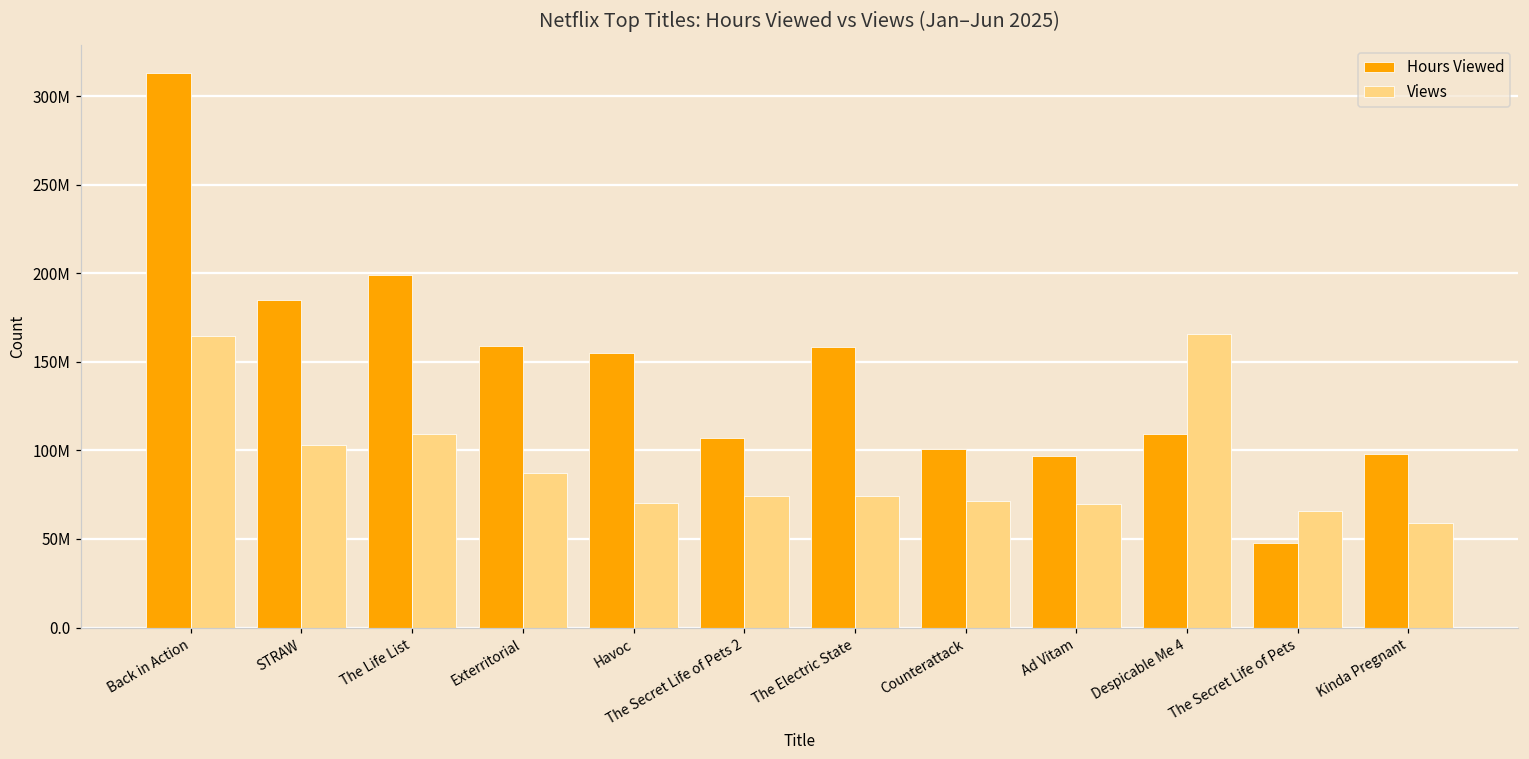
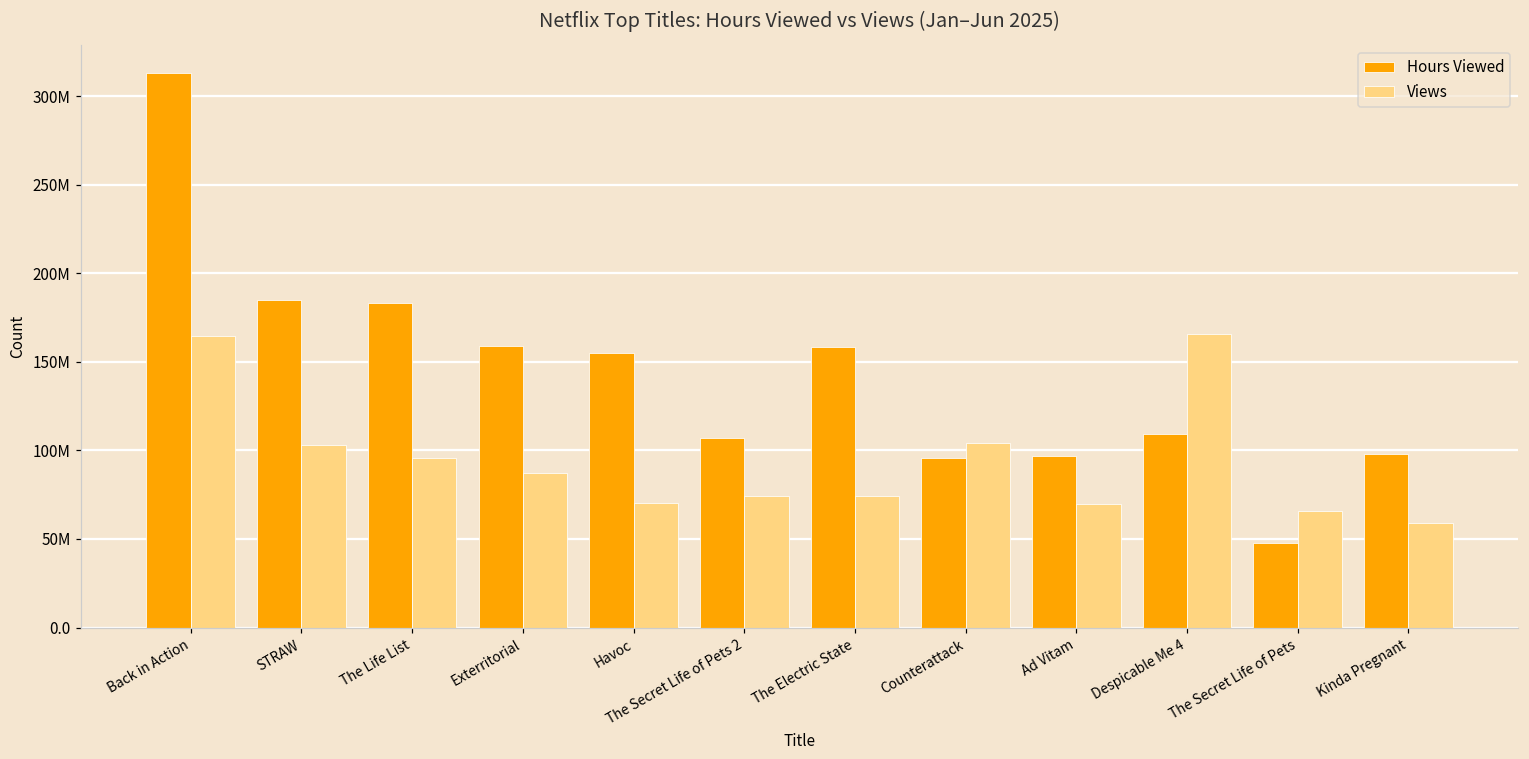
Hours Viewed, The Life List: 199000000 -> 183000000
Views, The Life List: 109000000 -> 96000000
Hours Viewed, Counterattack: 101000000 -> 96000000
Views, Counterattack: 71000000 -> 104000000
